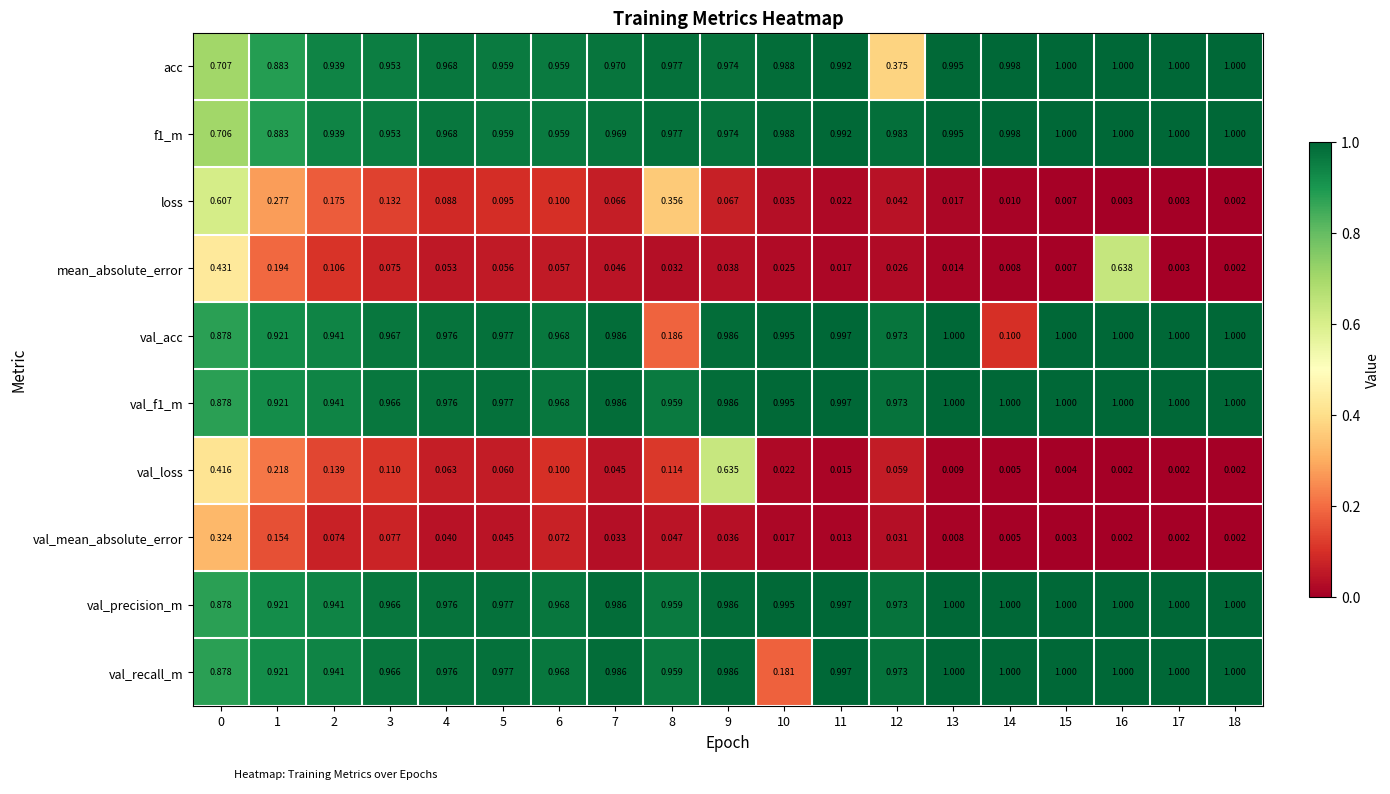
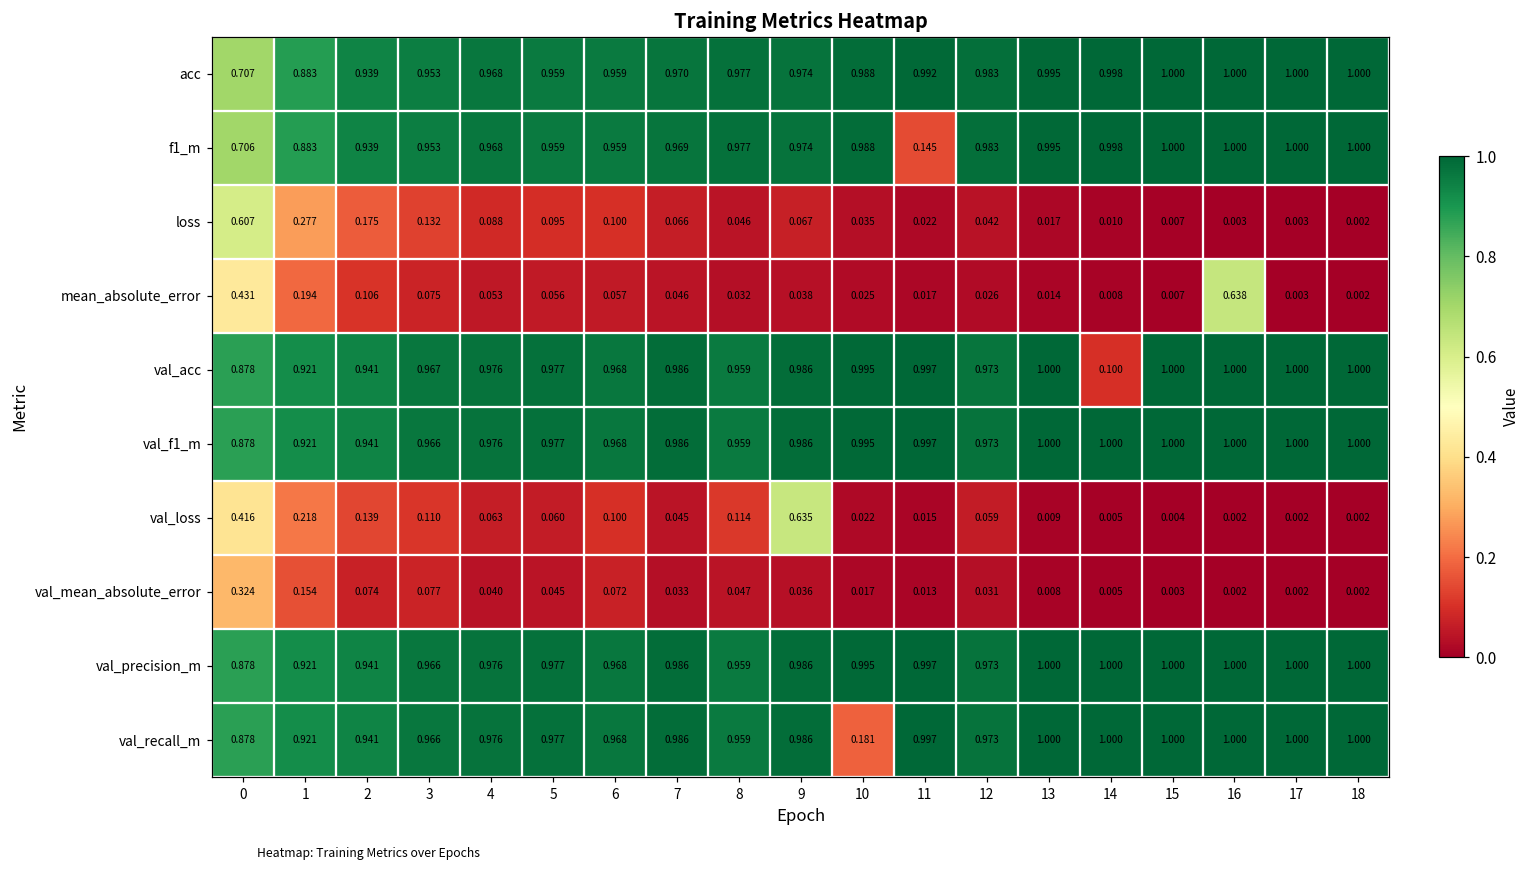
acc, 12: 0.375 -> 0.983
f1_m, 11: 0.992 -> 0.145
loss, 8: 0.356 -> 0.046
val_acc, 8: 0.186 -> 0.959
